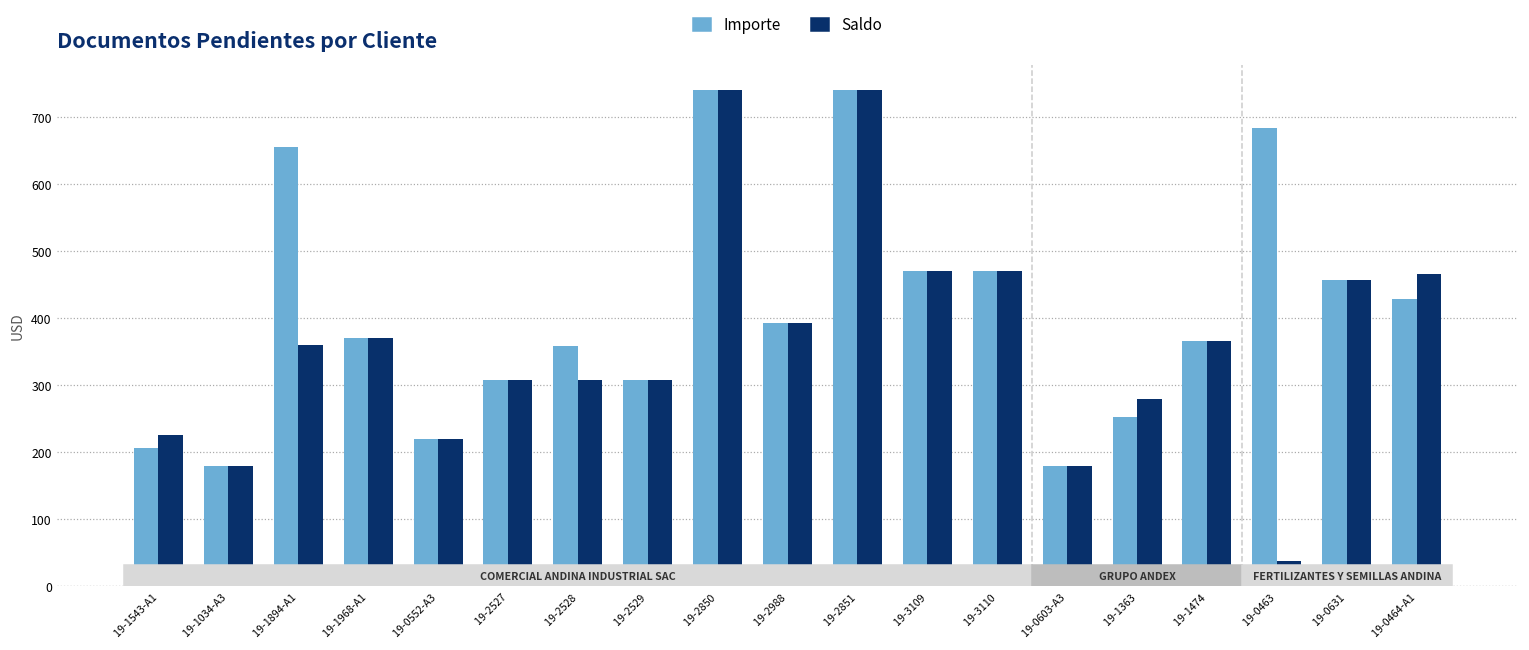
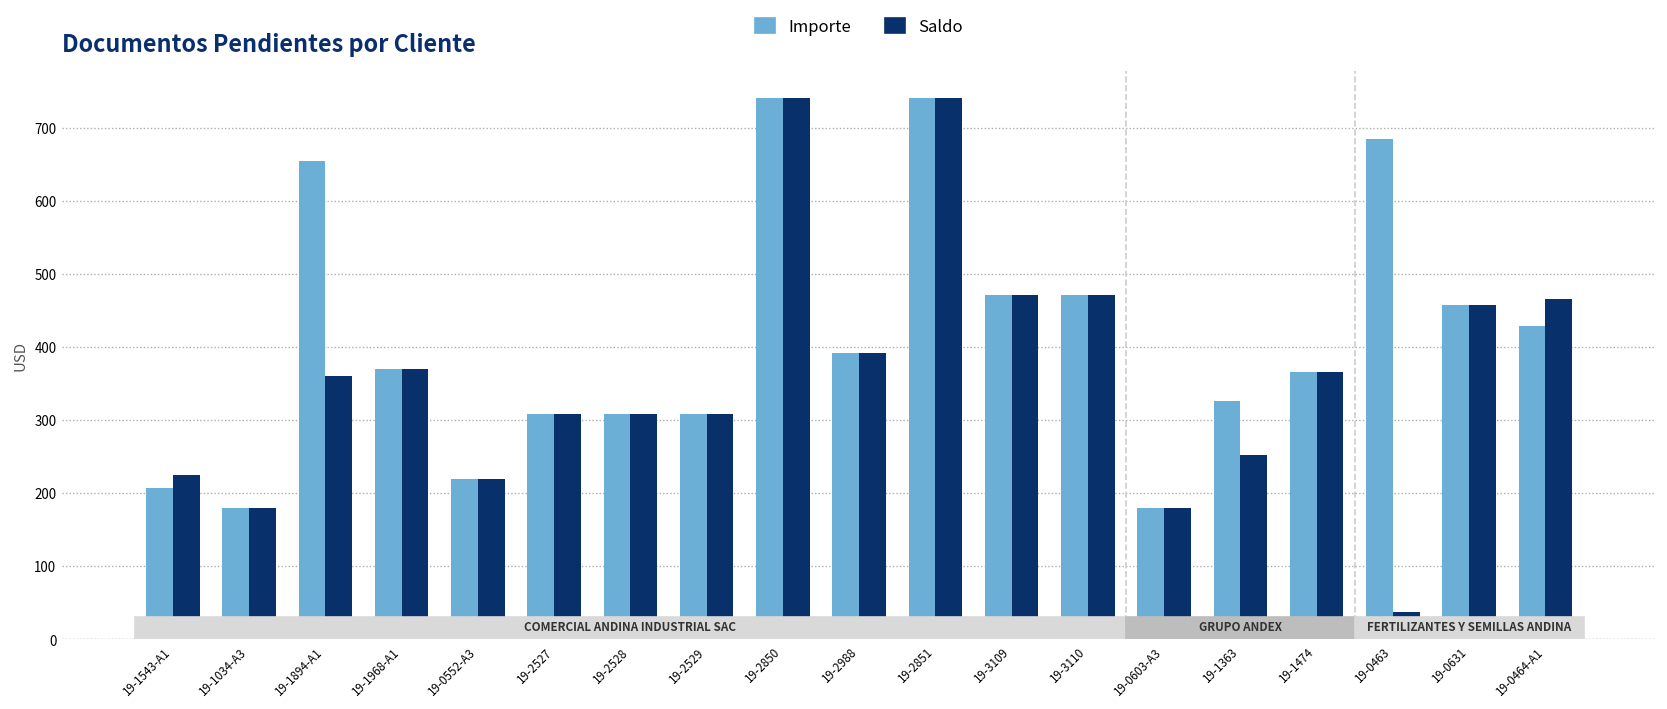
Importe, 19-2528: 360 -> 310
Importe, 19-1363: 250 -> 330
Saldo, 19-1363: 280 -> 250
